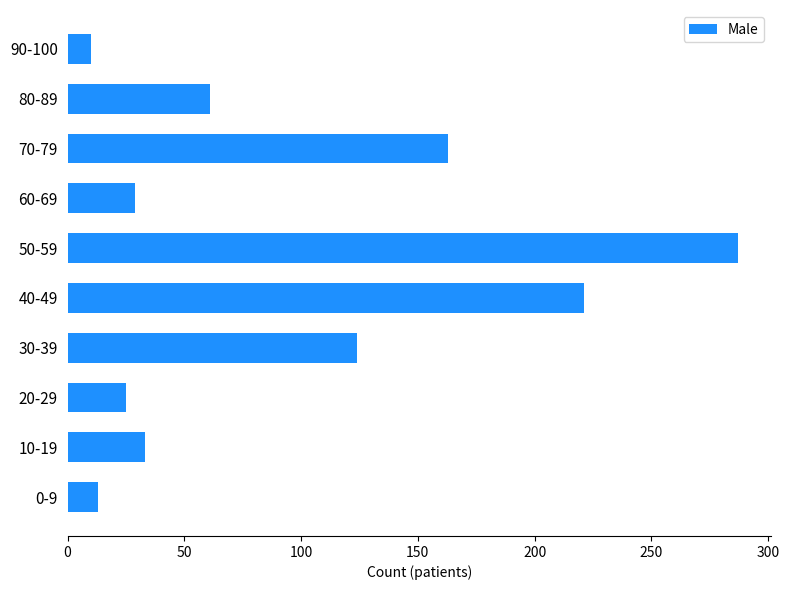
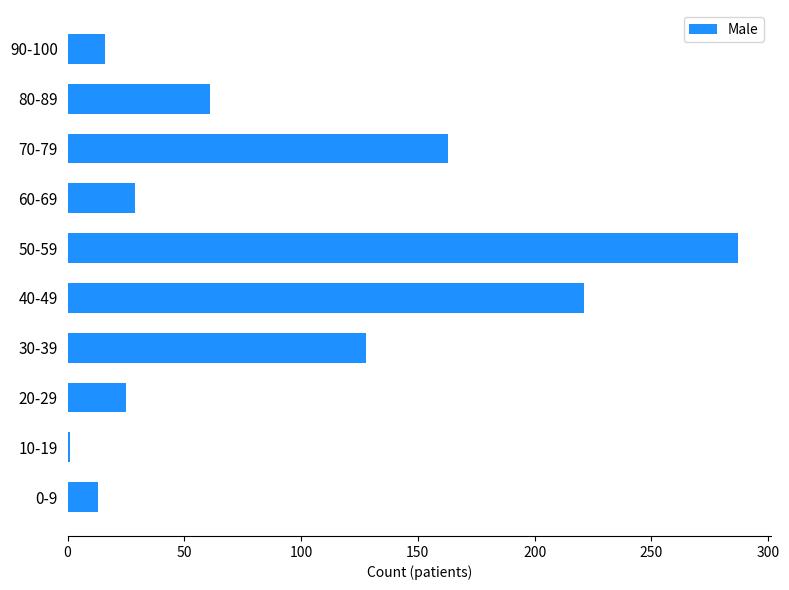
90-100: 10 -> 16
30-39: 124 -> 128
10-19: 33 -> 1
